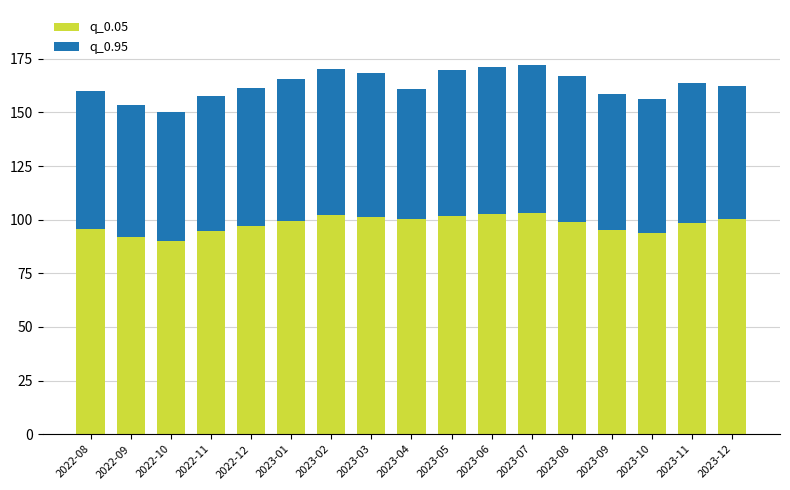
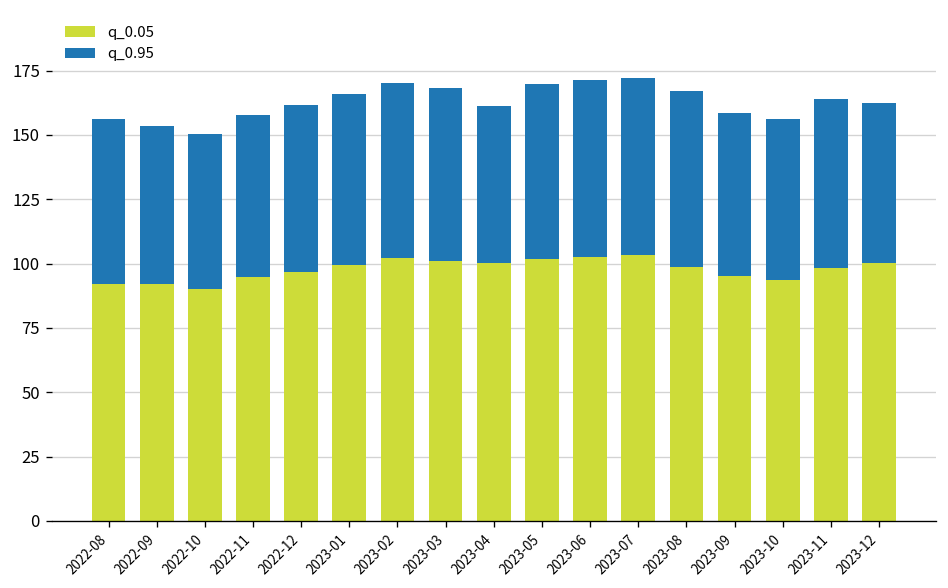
q_0.05, 2022-08: 96 -> 92
